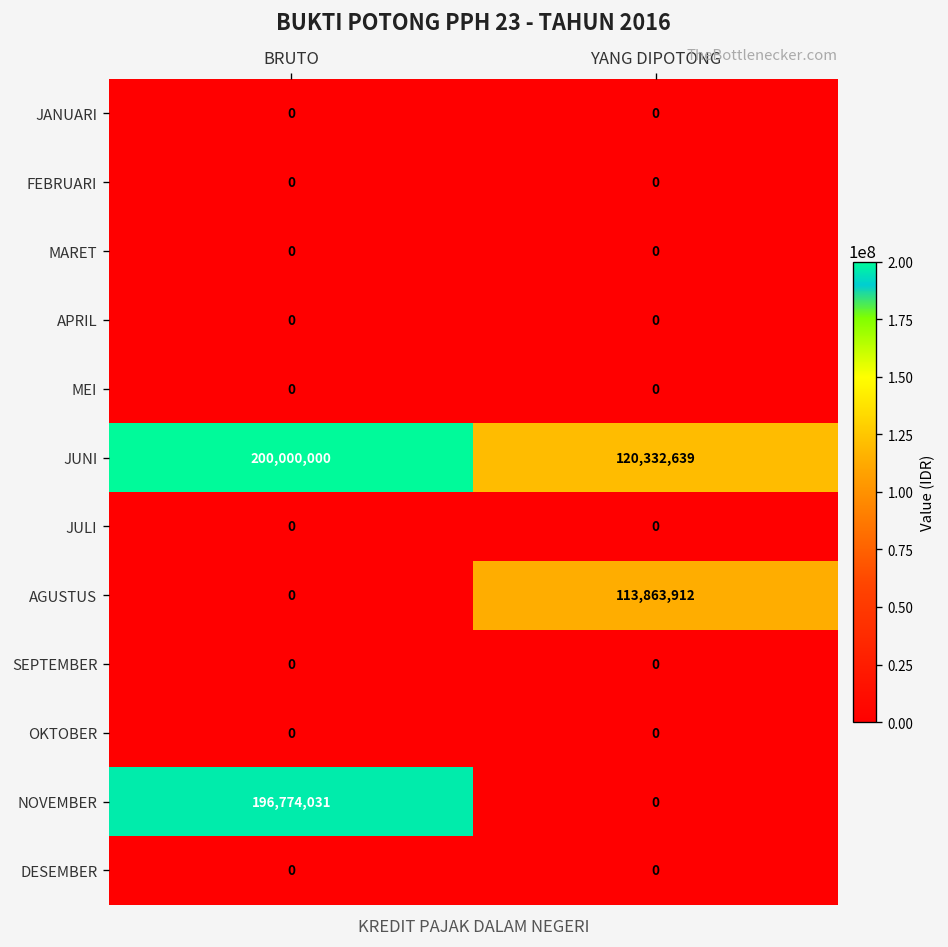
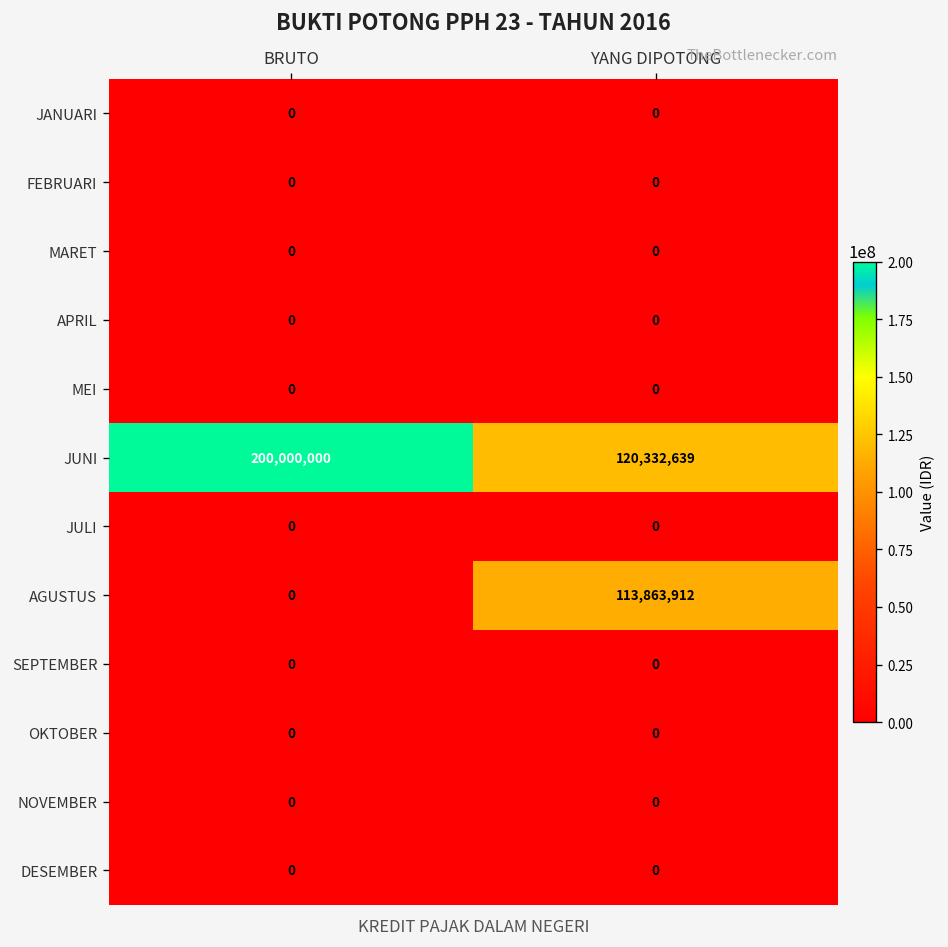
NOVEMBER, BRUTO: 196,774,031 -> 0
